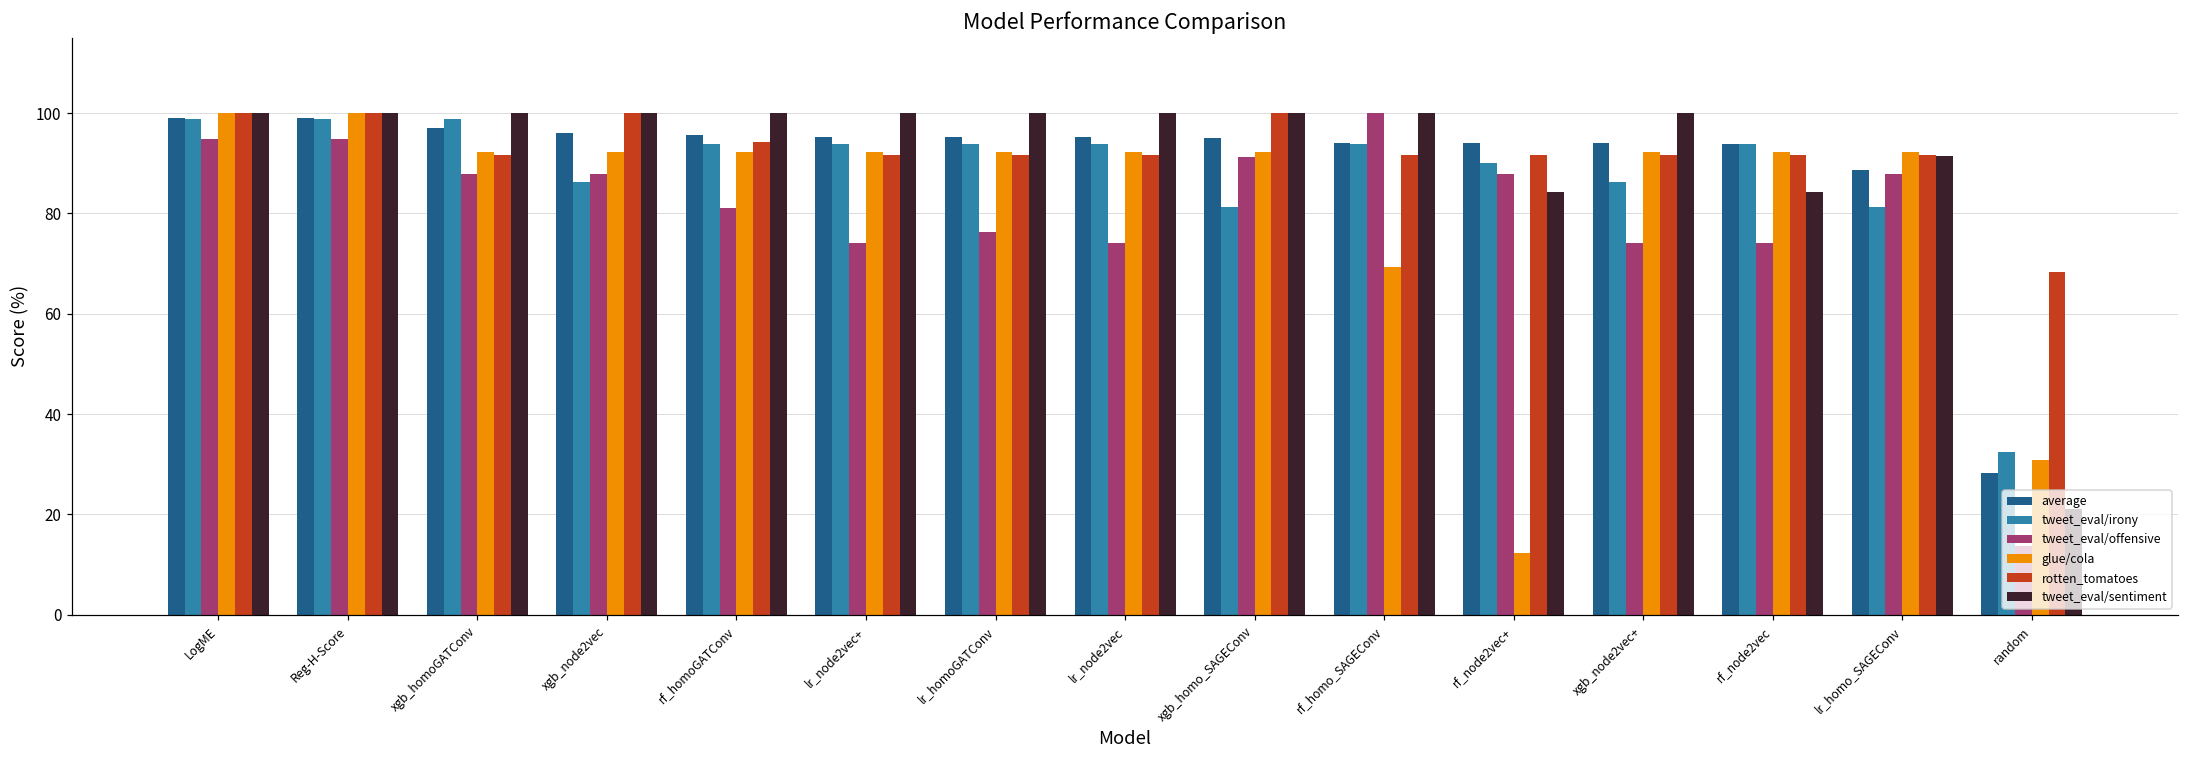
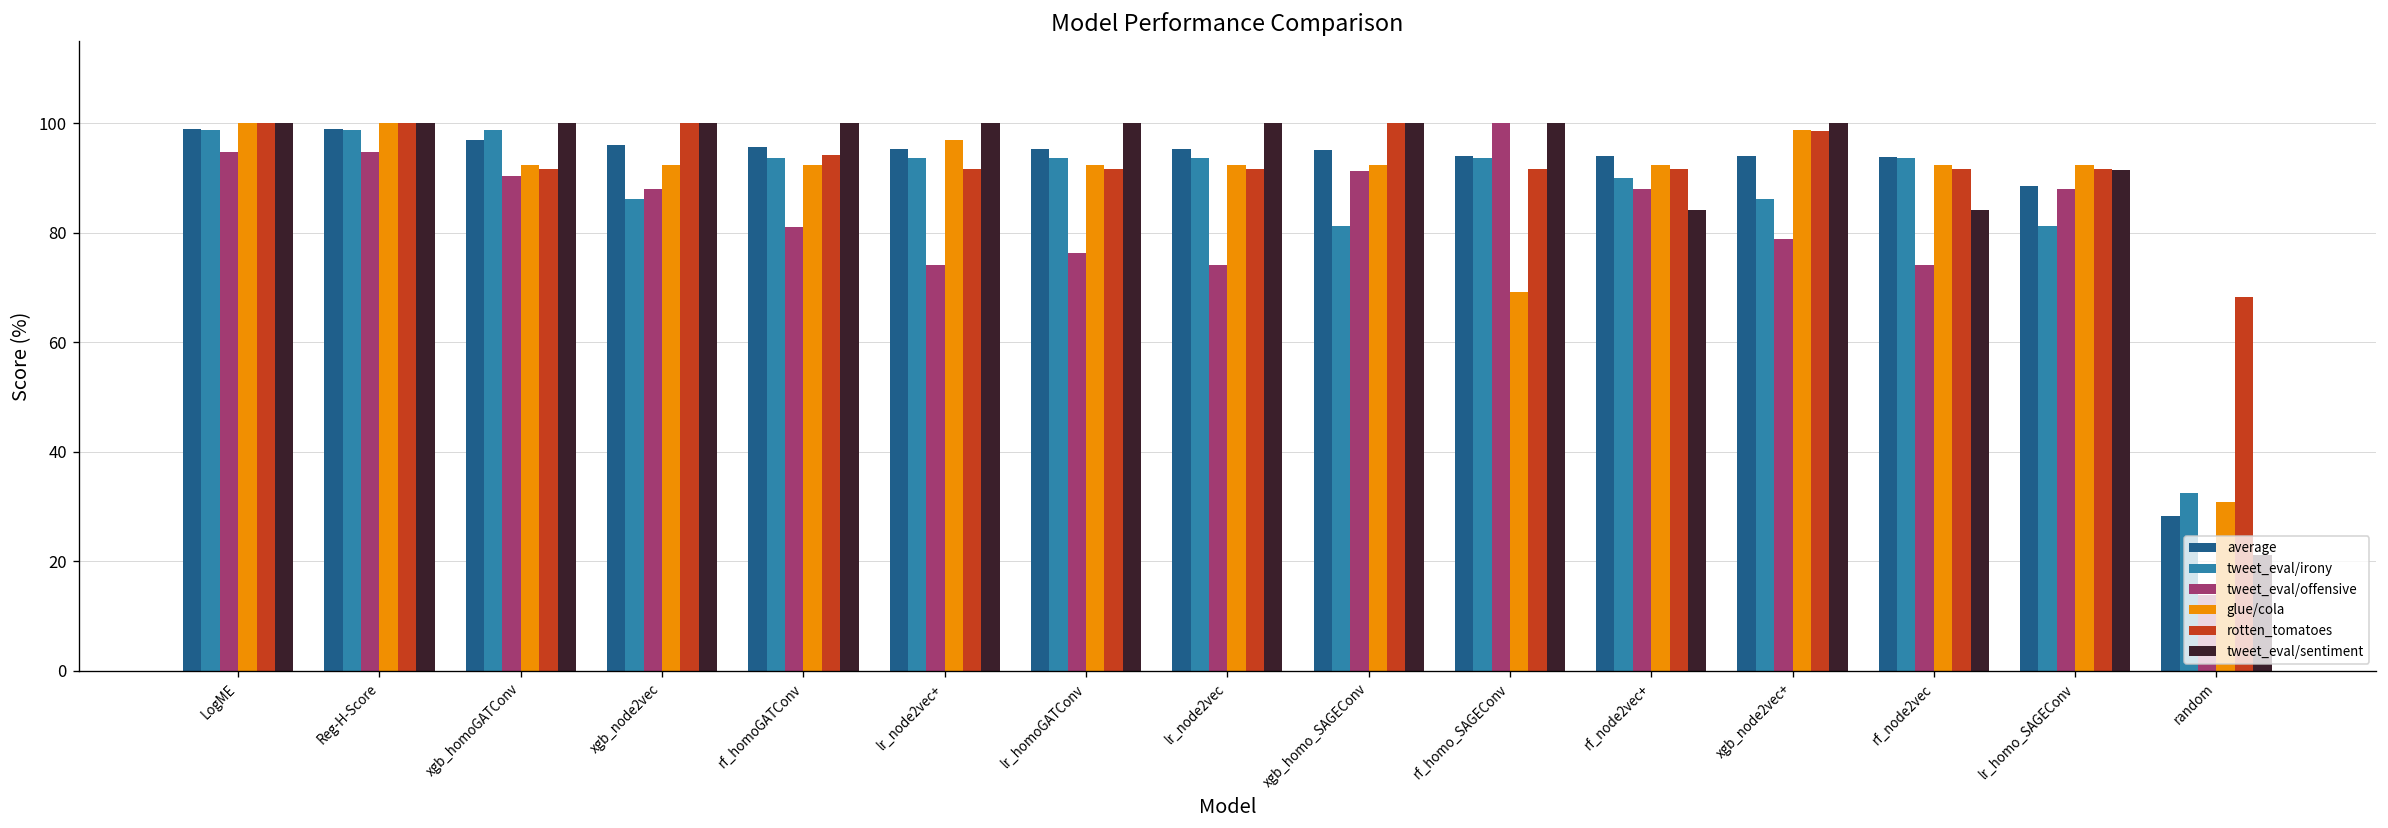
tweet_eval/offensive, xgb_homoGATConv: 88 -> 90
glue/cola, lr_node2vec+: 92 -> 97
glue/cola, rf_node2vec+: 12 -> 92
tweet_eval/offensive, xgb_node2vec+: 74 -> 79
glue/cola, xgb_node2vec+: 92 -> 99
rotten_tomatoes, xgb_node2vec+: 92 -> 99
